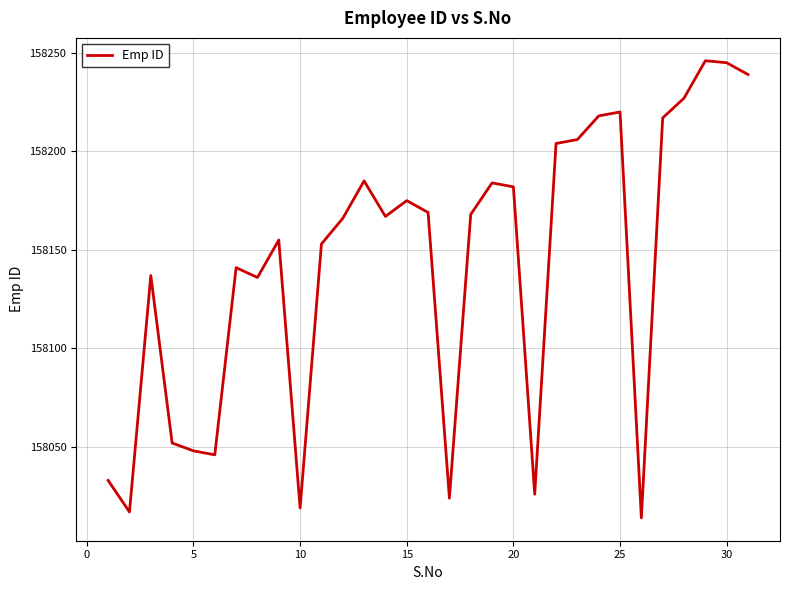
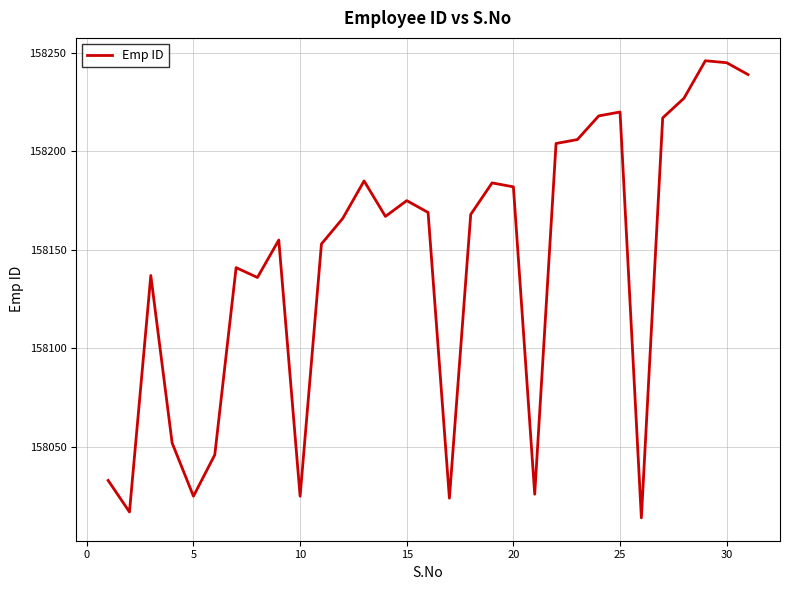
5: 158048 -> 158025
10: 158019 -> 158025
